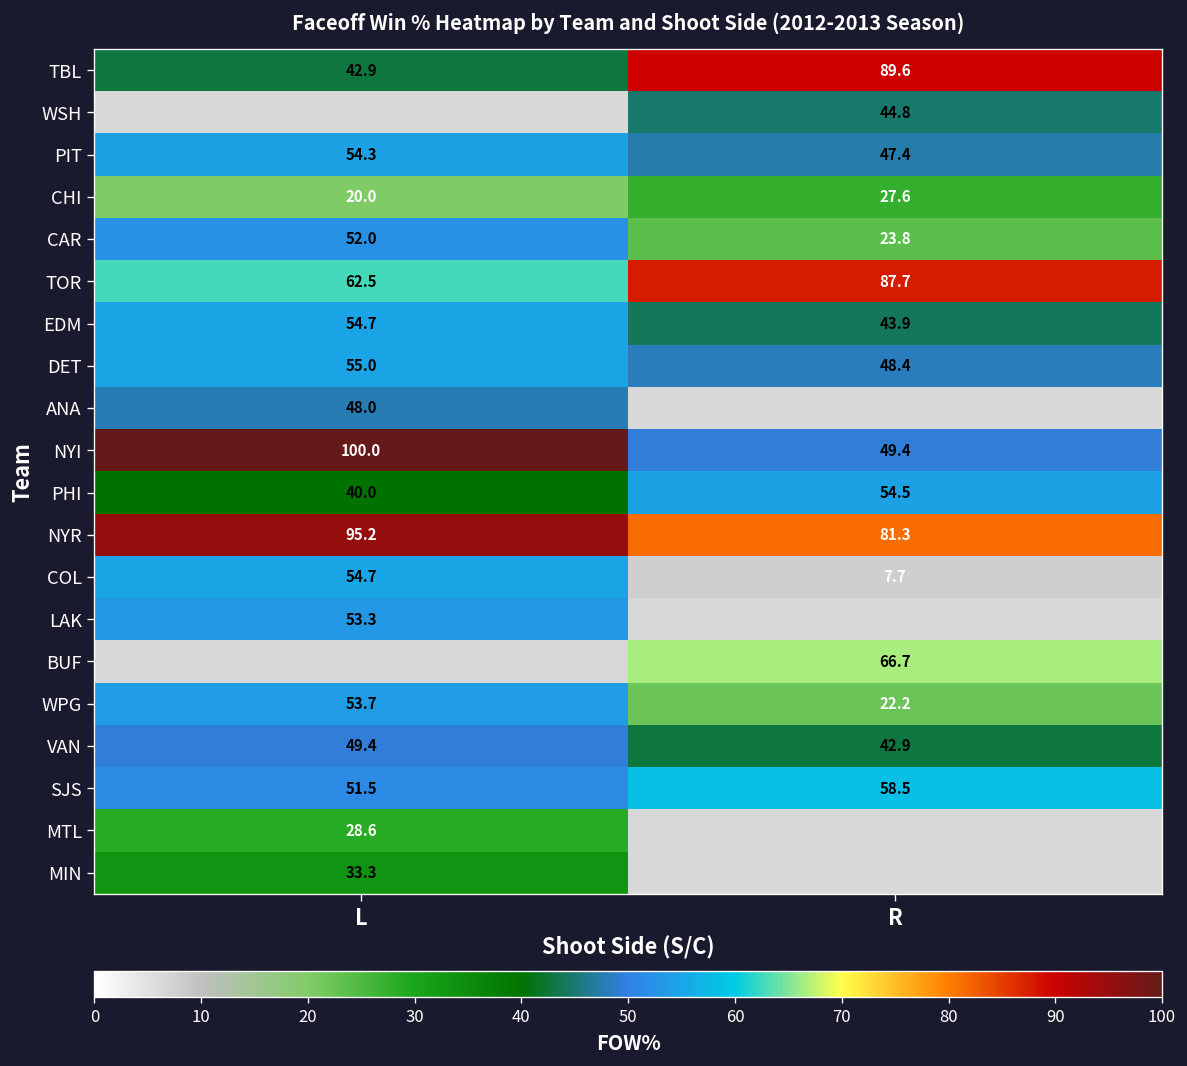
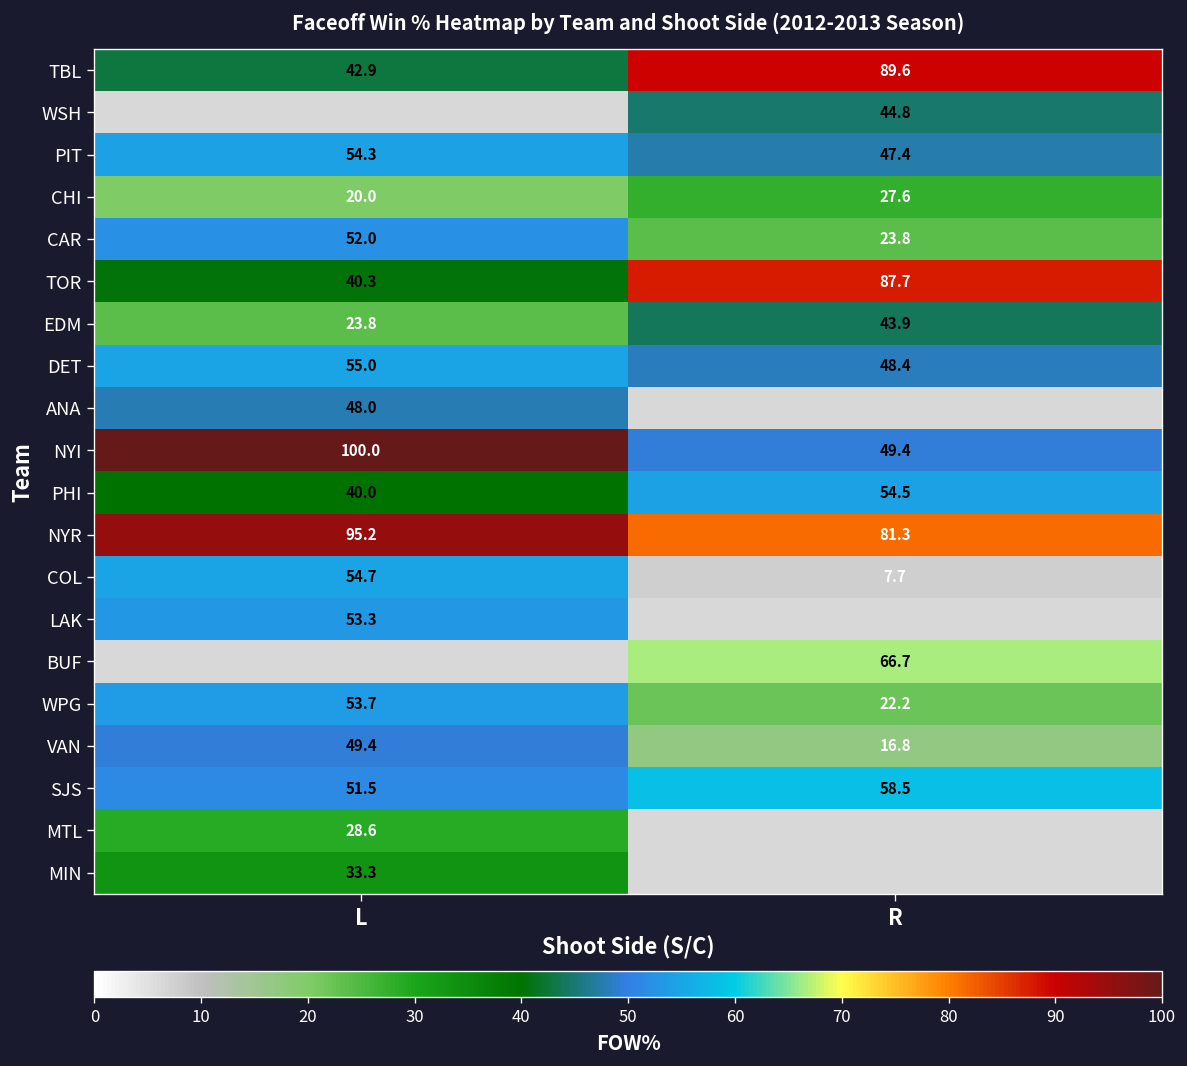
TOR, L: 62.5 -> 40.3
EDM, L: 54.7 -> 23.8
VAN, R: 42.9 -> 16.8
